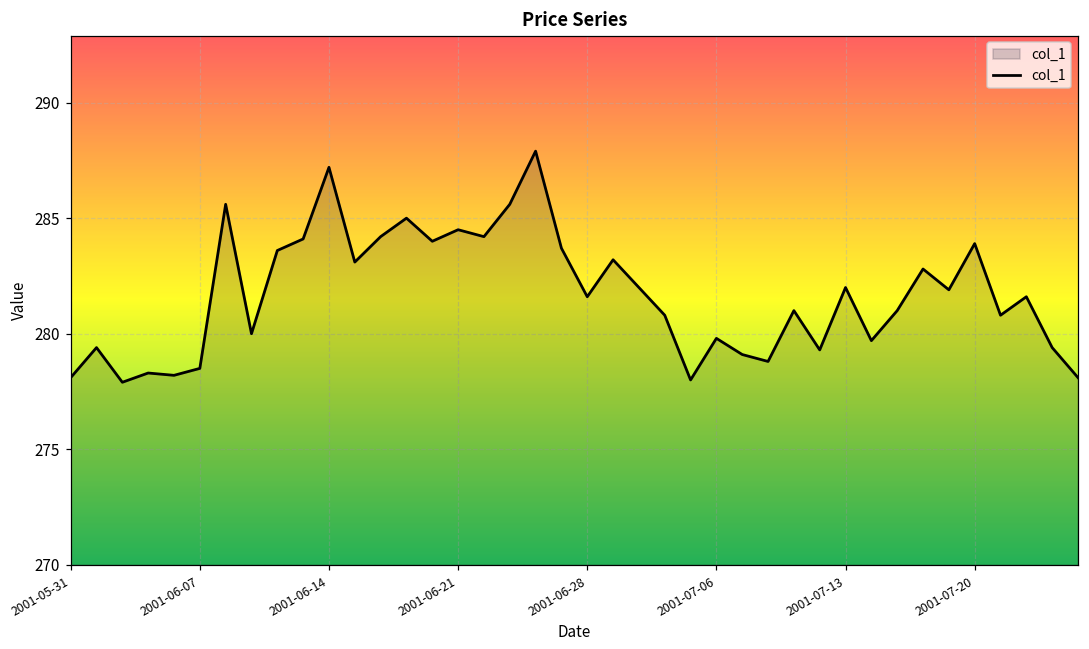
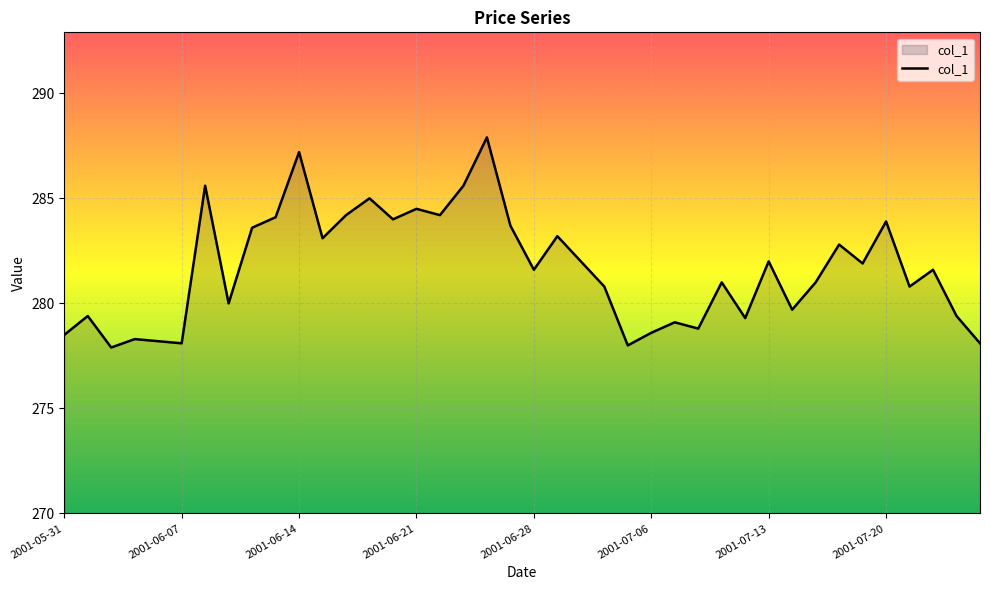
2001-05-31: 278.1 -> 278.5
2001-06-07: 278.5 -> 278.1
2001-07-06: 279.8 -> 278.6
